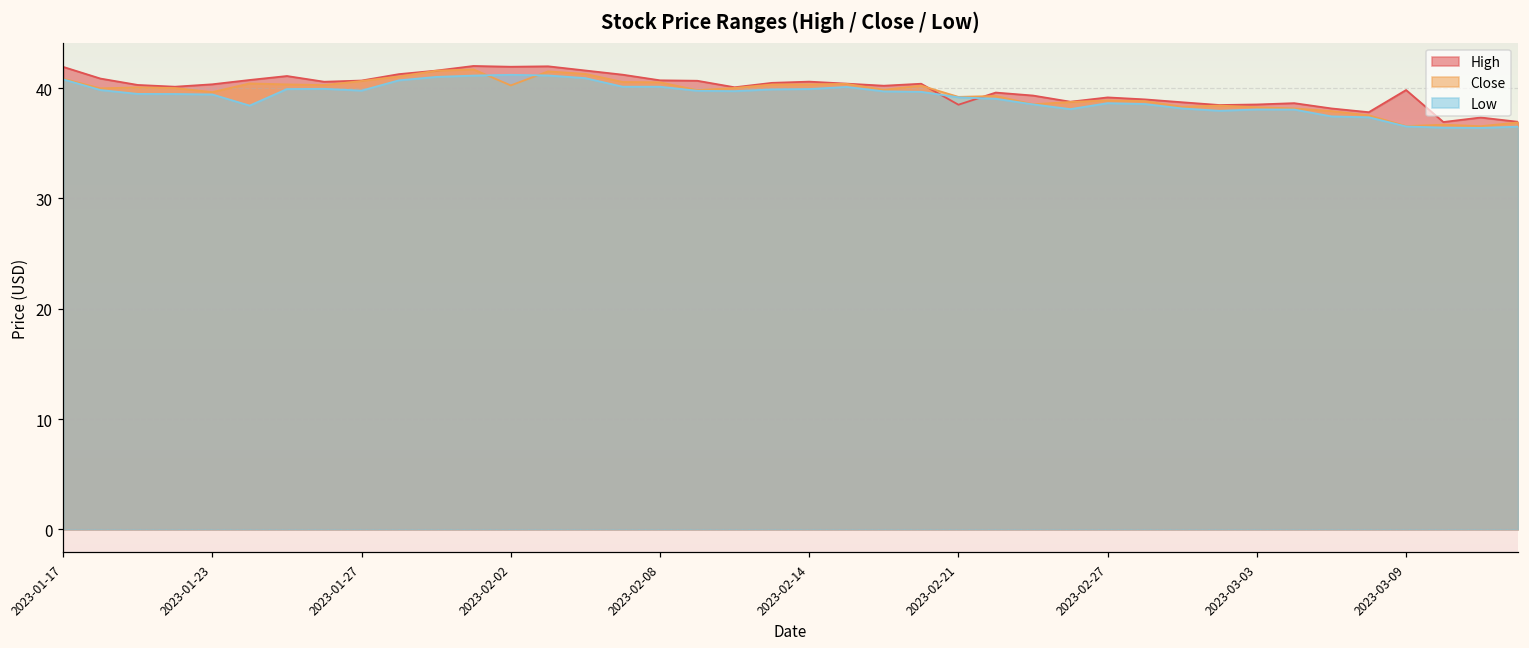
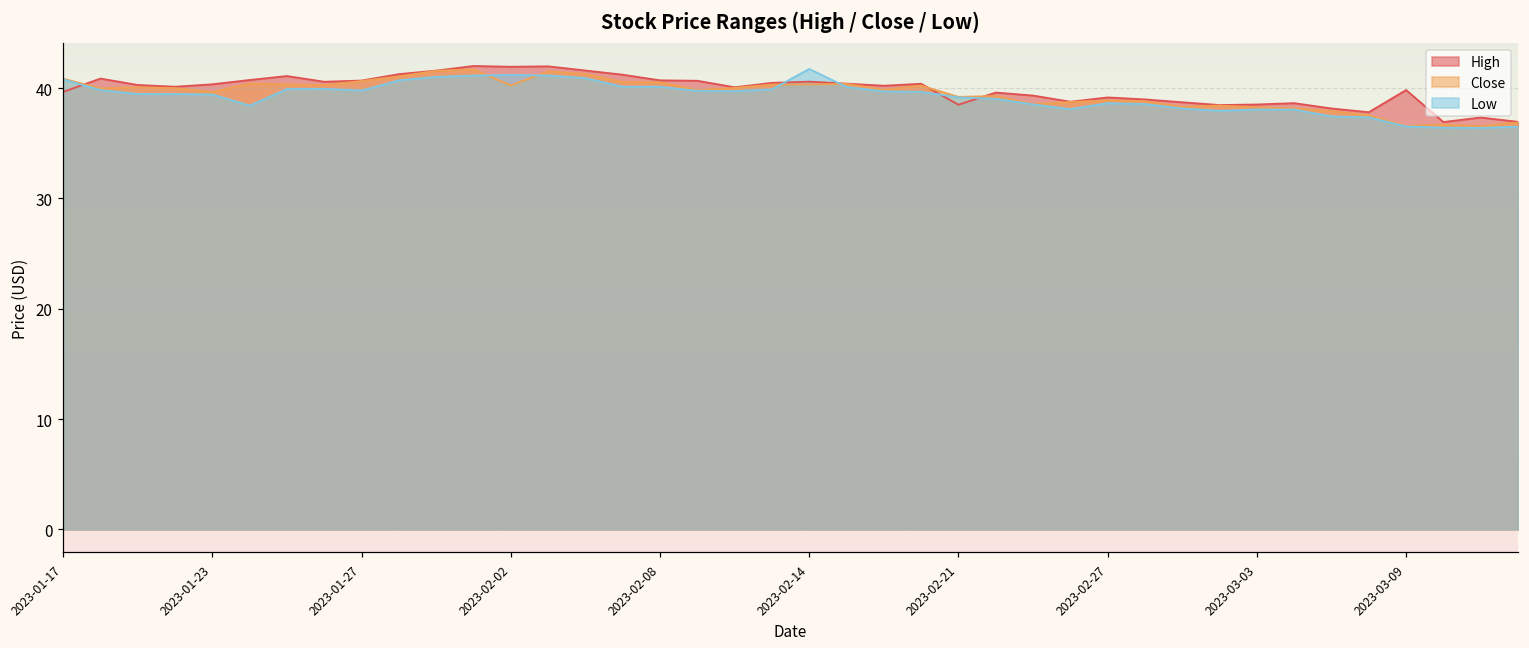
High, 2023-01-17: 41.9 -> 39.7
Low, 2023-02-14: 39.9 -> 41.7
